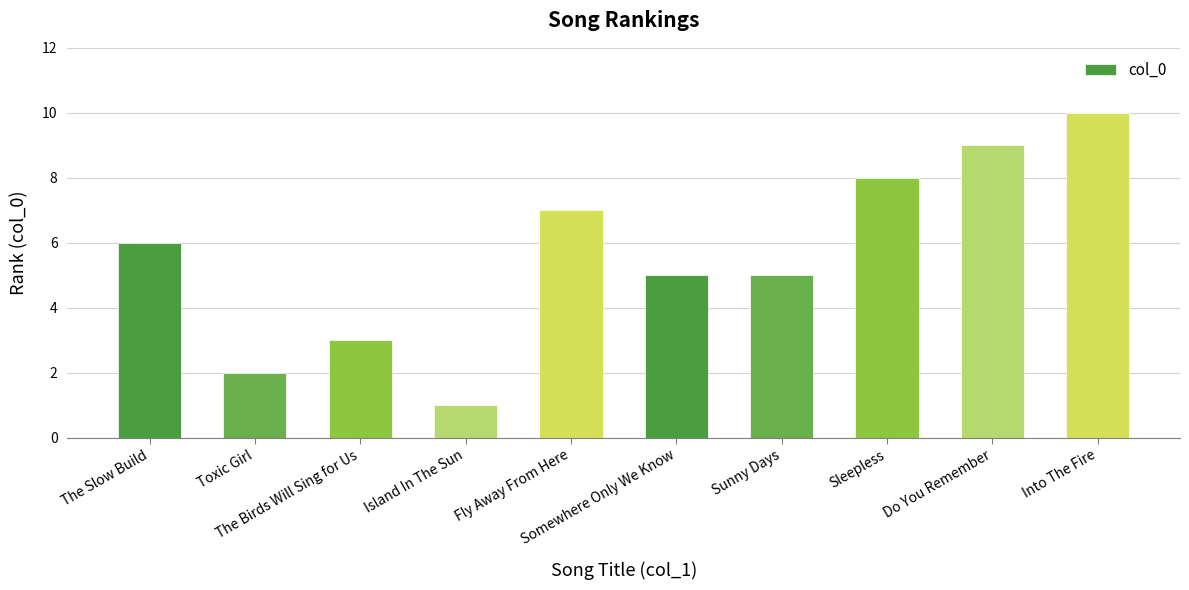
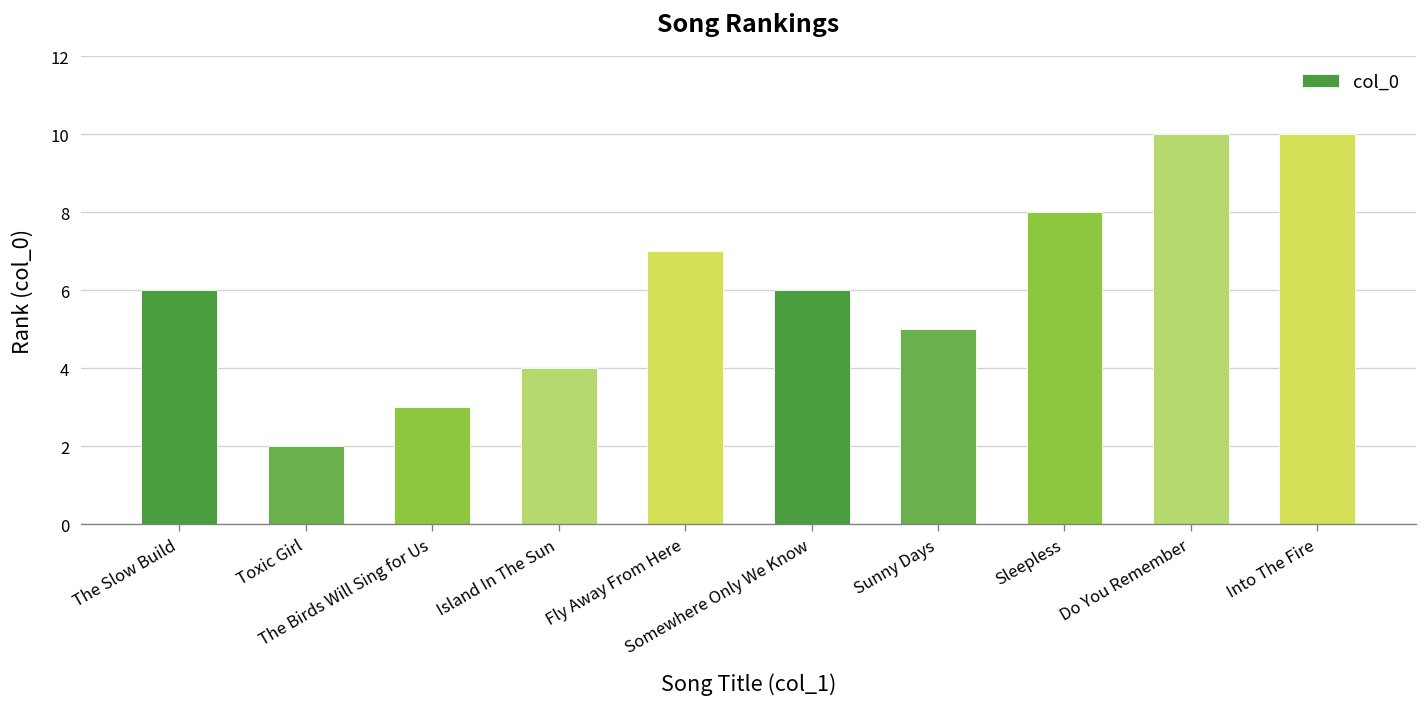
Island In The Sun: 1 -> 4
Somewhere Only We Know: 5 -> 6
Do You Remember: 9 -> 10
